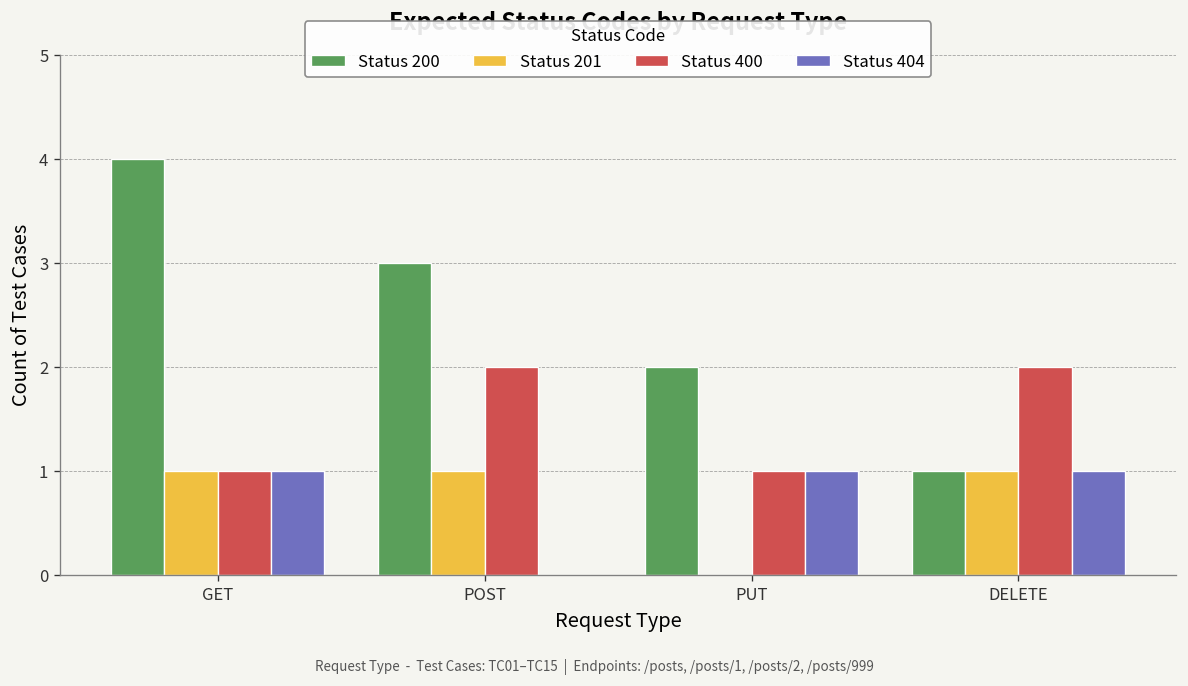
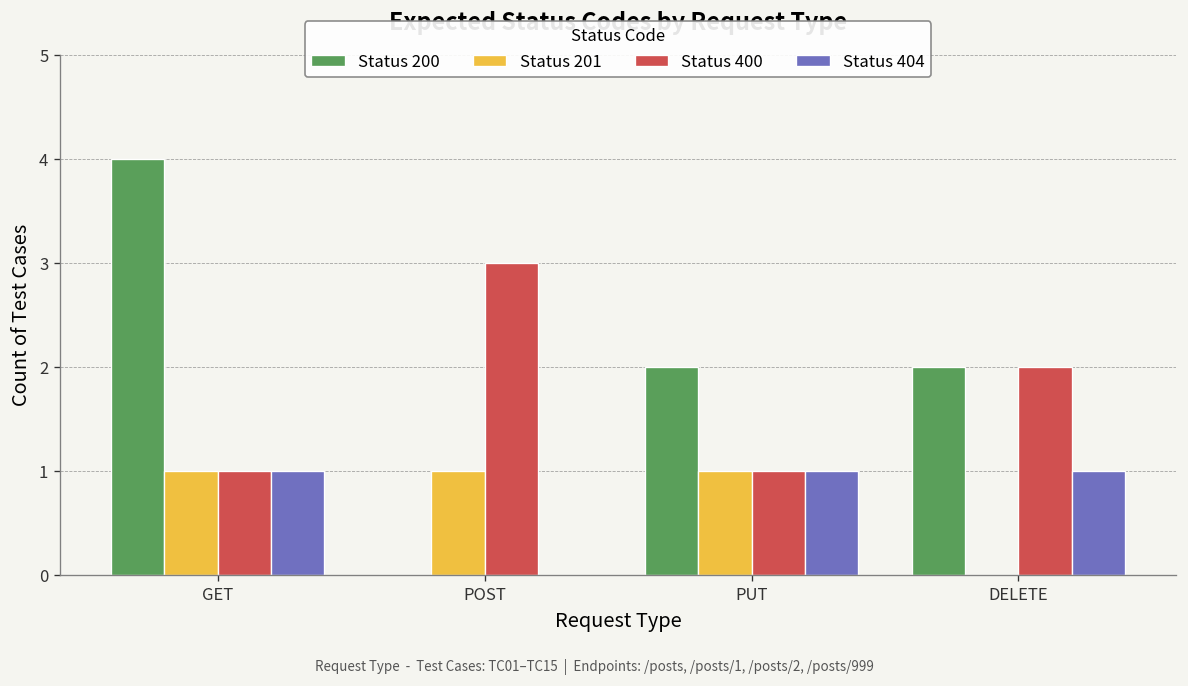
Status 200, POST: 3 -> 0
Status 400, POST: 2 -> 3
Status 201, PUT: 0 -> 1
Status 200, DELETE: 1 -> 2
Status 201, DELETE: 1 -> 0
